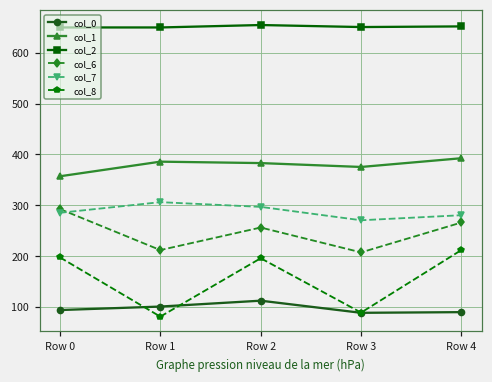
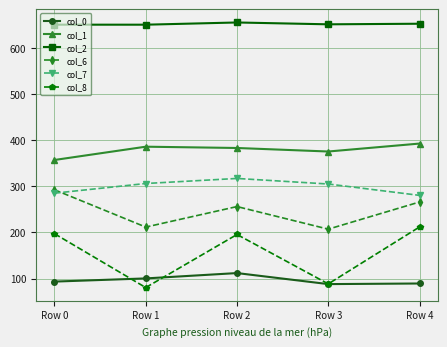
col_7, Row 2: 300 -> 320
col_7, Row 3: 270 -> 300
